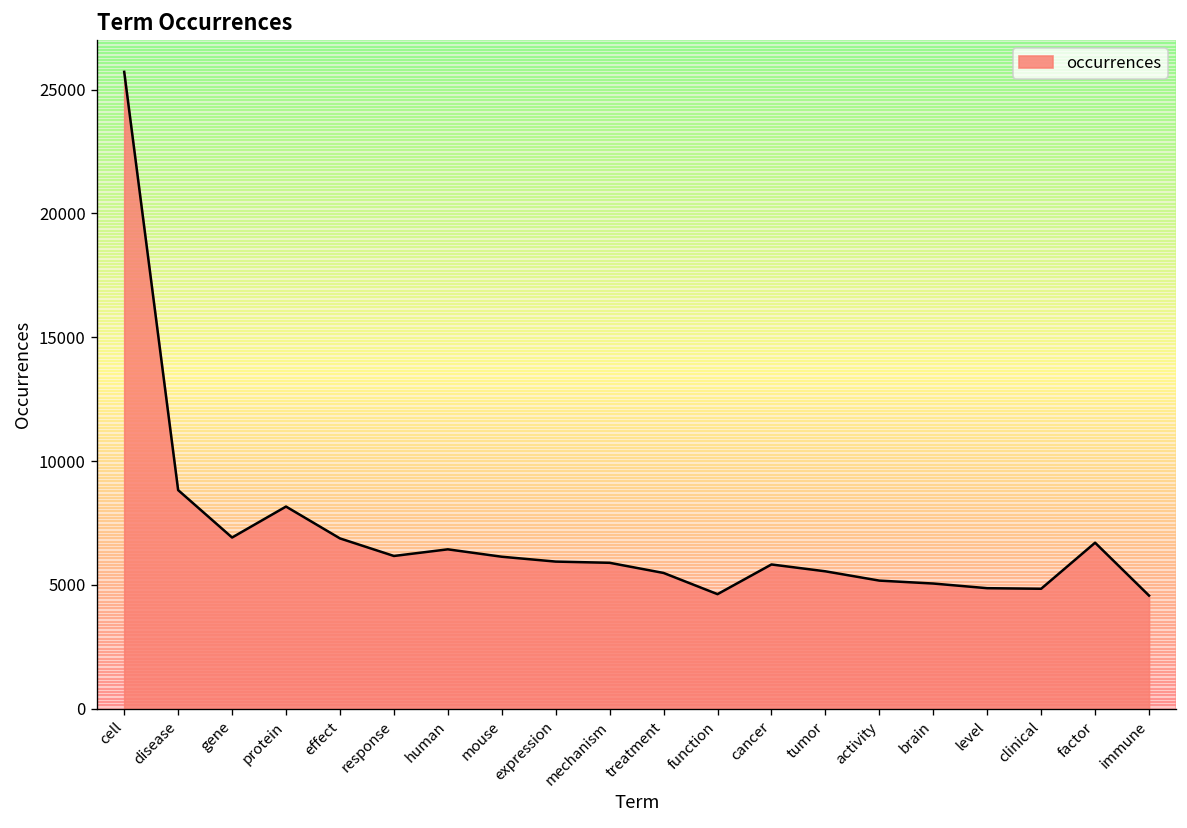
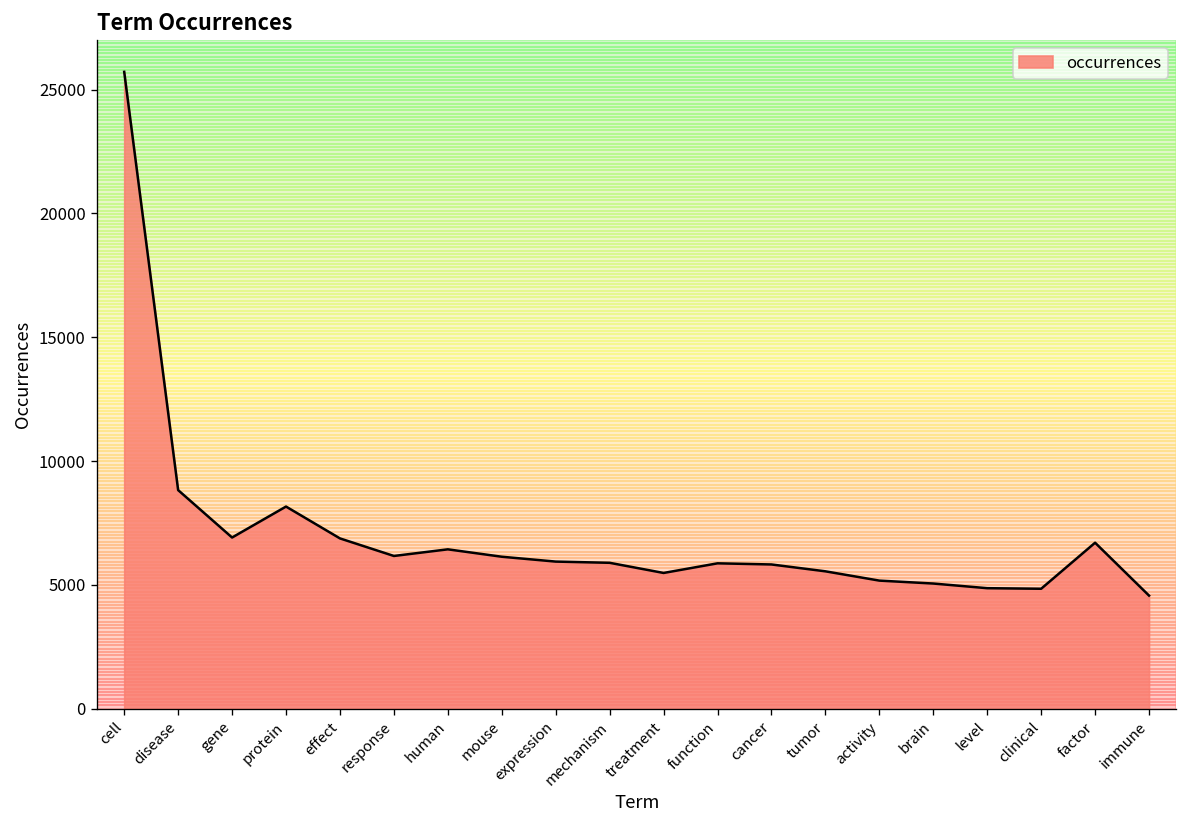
function: 4600 -> 5900
